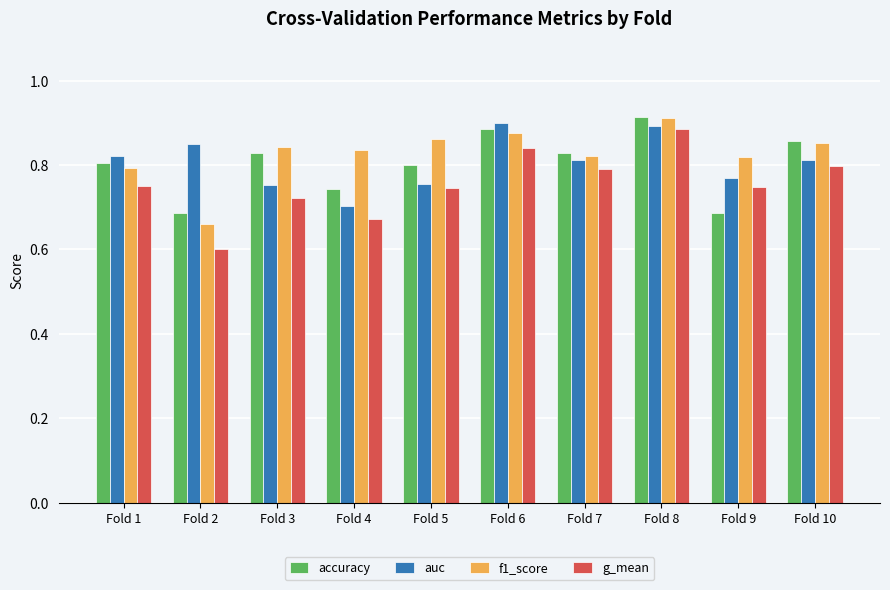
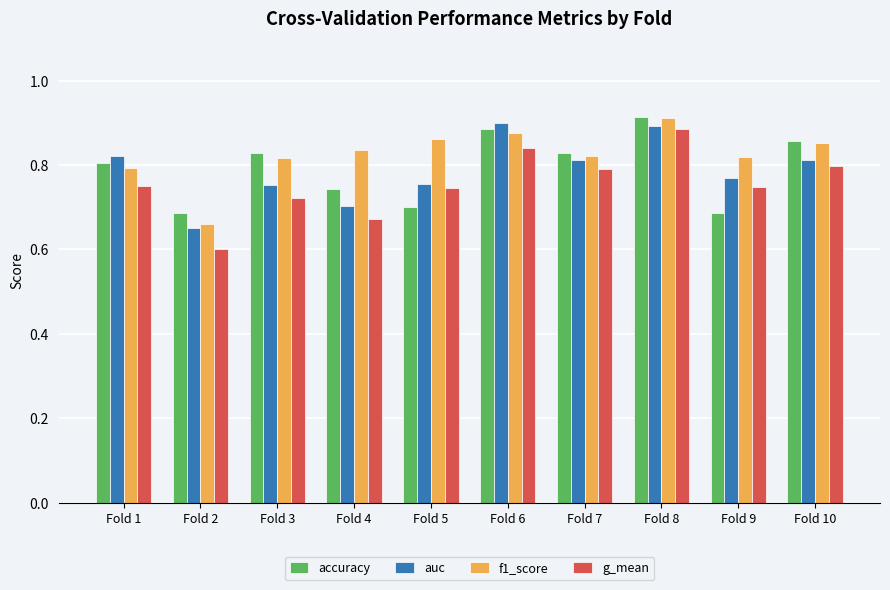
auc, Fold 2: 0.85 -> 0.65
f1_score, Fold 3: 0.84 -> 0.82
accuracy, Fold 5: 0.8 -> 0.7
